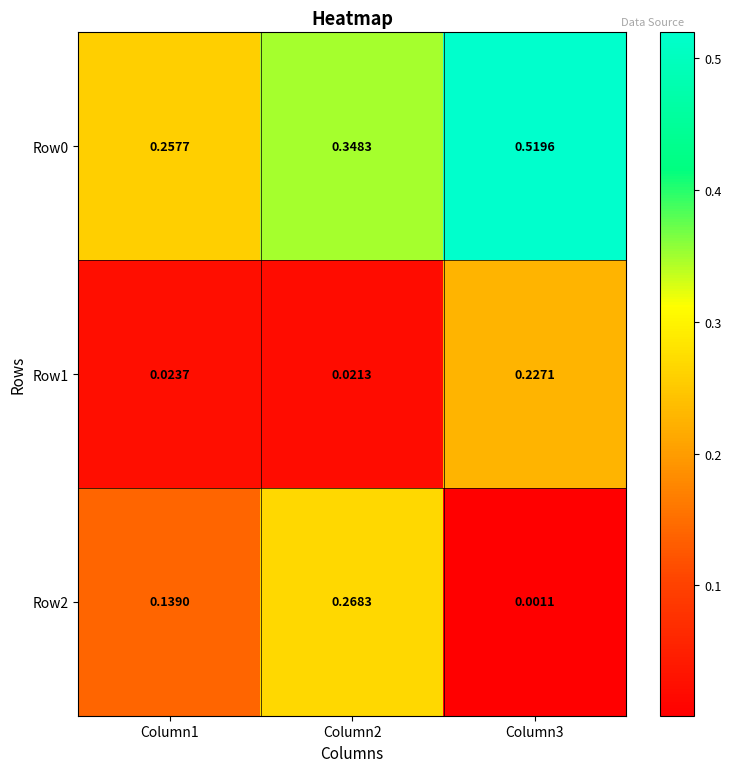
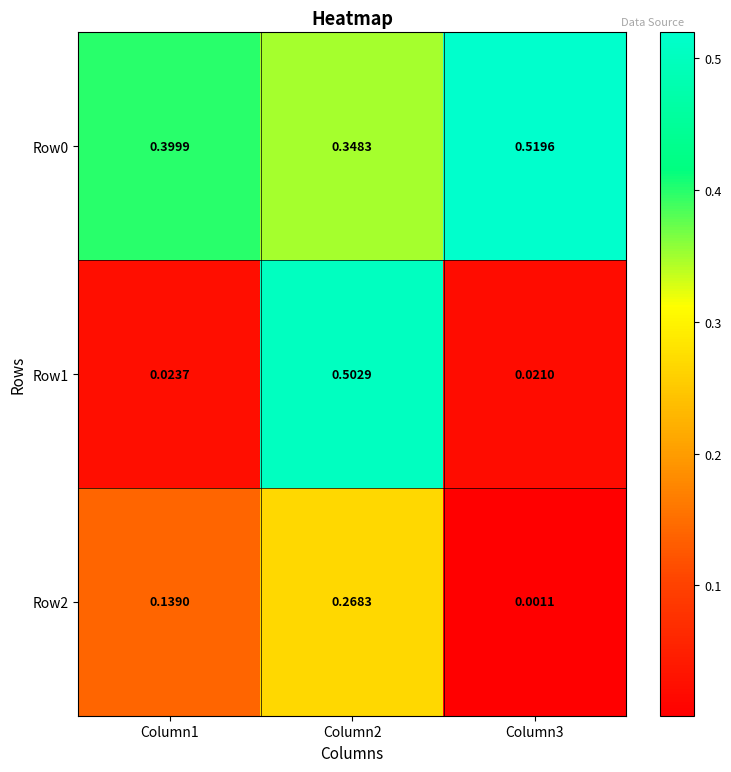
Row0, Column1: 0.2577 -> 0.3999
Row1, Column2: 0.0213 -> 0.5029
Row1, Column3: 0.2271 -> 0.0210
